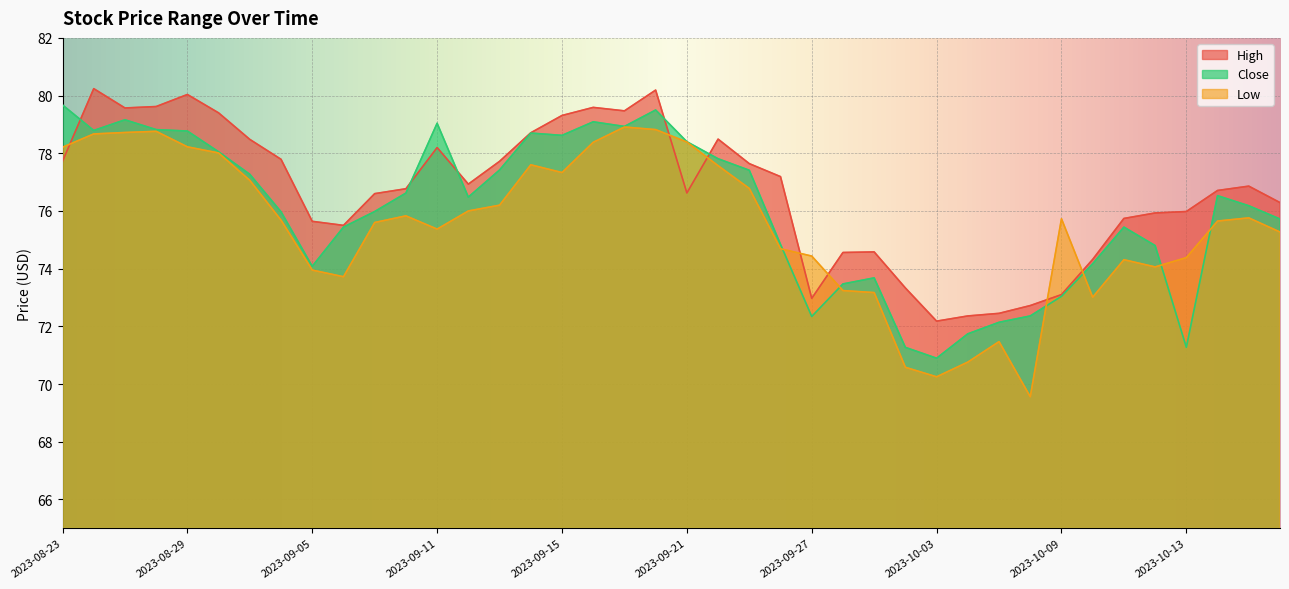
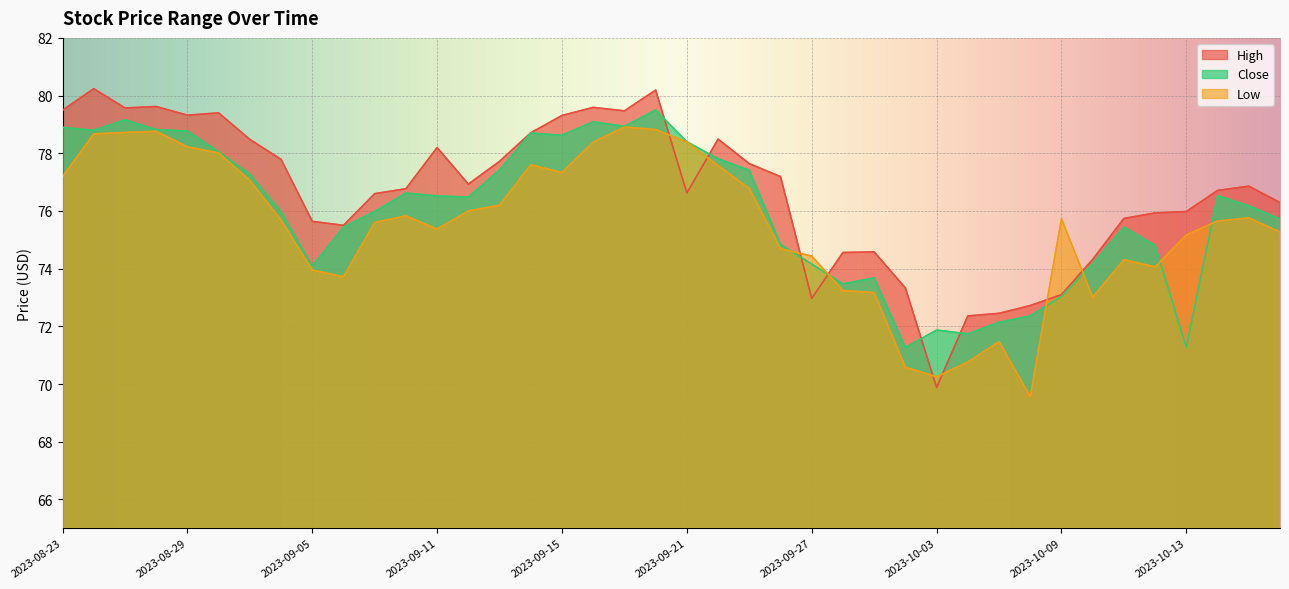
High, 2023-08-23: 77.7 -> 79.5
Close, 2023-08-23: 79.7 -> 78.9
Low, 2023-08-23: 78.2 -> 77.2
High, 2023-08-29: 80.0 -> 79.3
Close, 2023-09-11: 79.0 -> 76.5
Close, 2023-09-27: 72.3 -> 74.2
High, 2023-10-03: 72.2 -> 69.9
Close, 2023-10-03: 70.9 -> 71.9
Low, 2023-10-13: 74.4 -> 75.2
